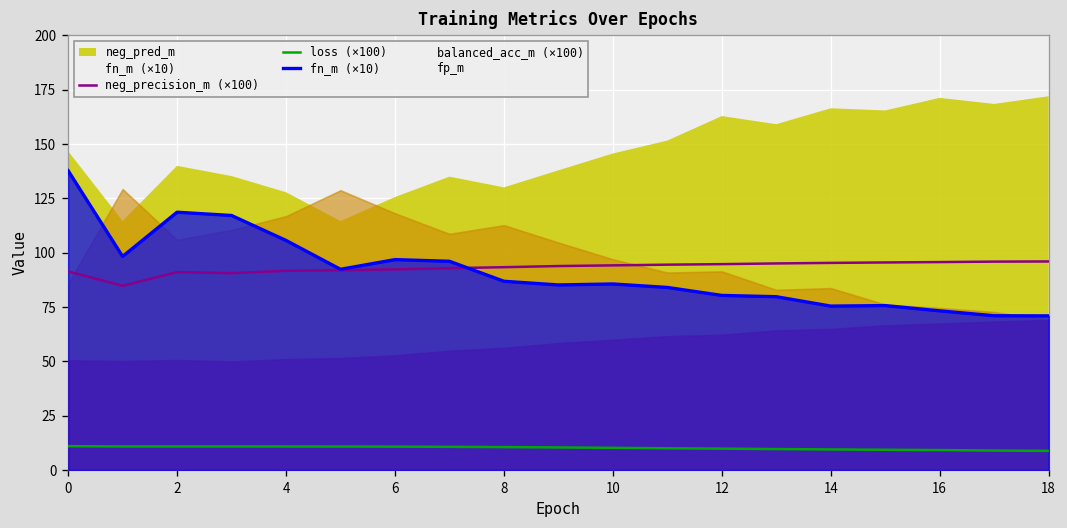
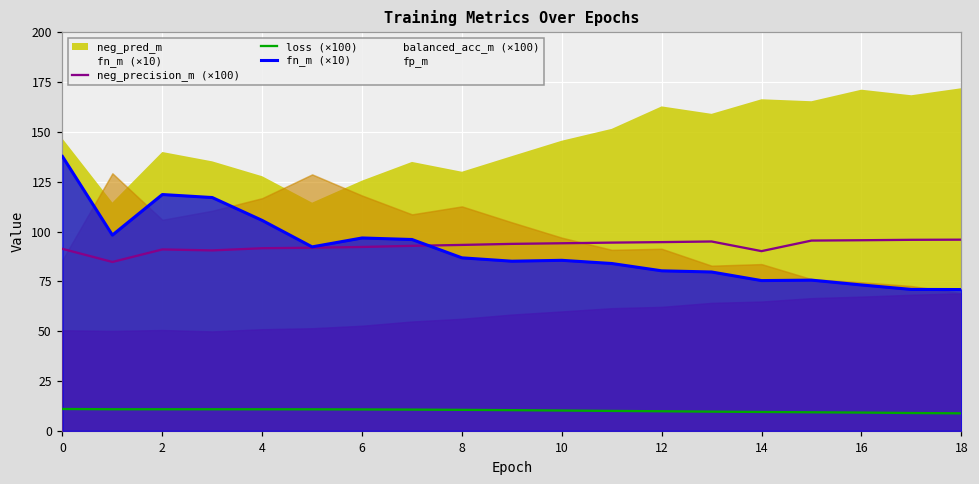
neg_precision_m (×100), 14: 95 -> 90
